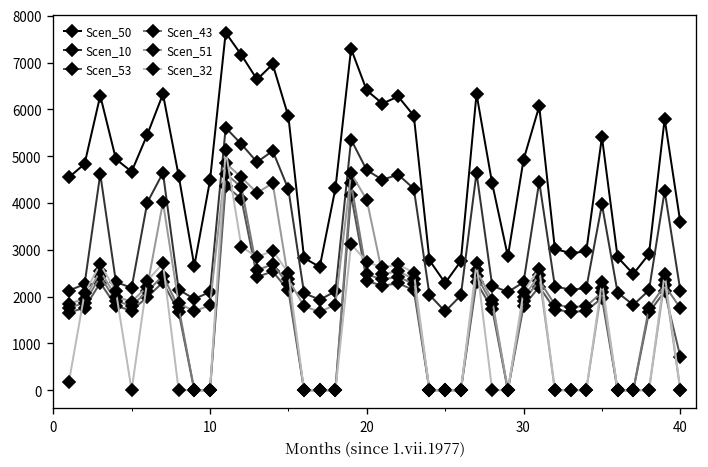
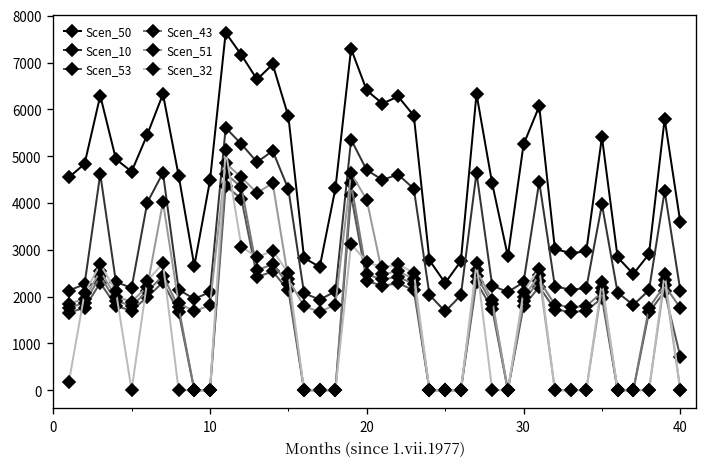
Scen_50, 30: 4900 -> 5300
